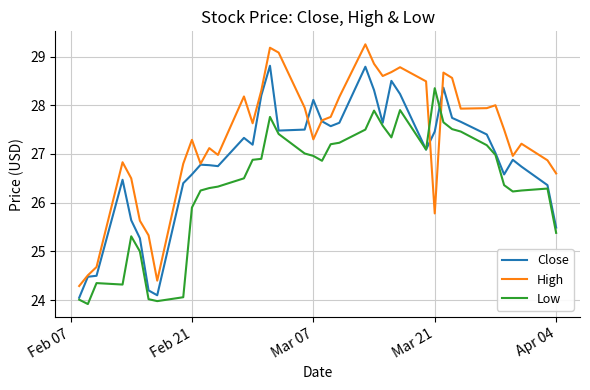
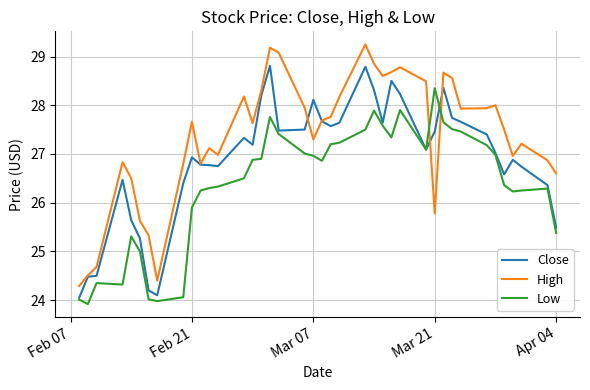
Close, Feb 21: 26.6 -> 26.9
High, Feb 21: 27.3 -> 27.7
